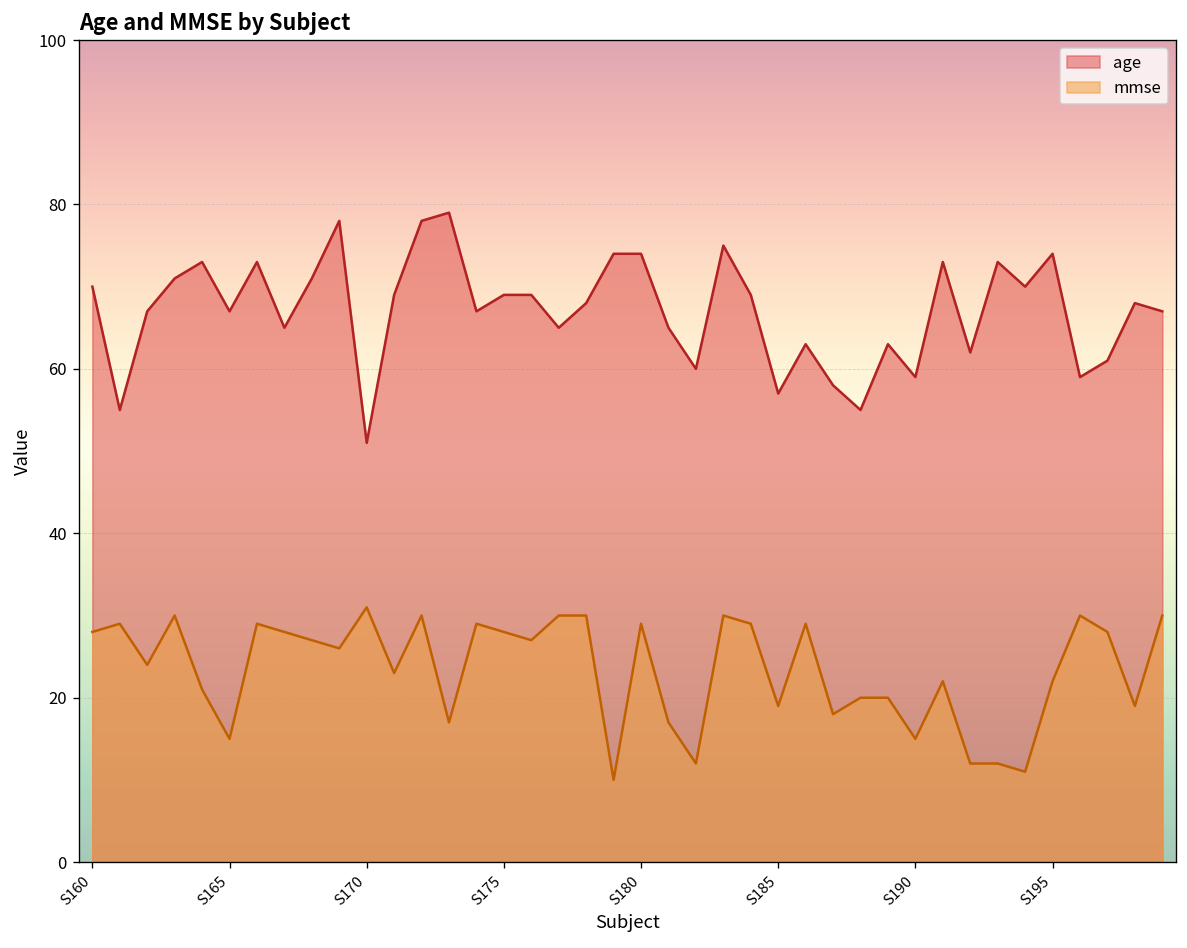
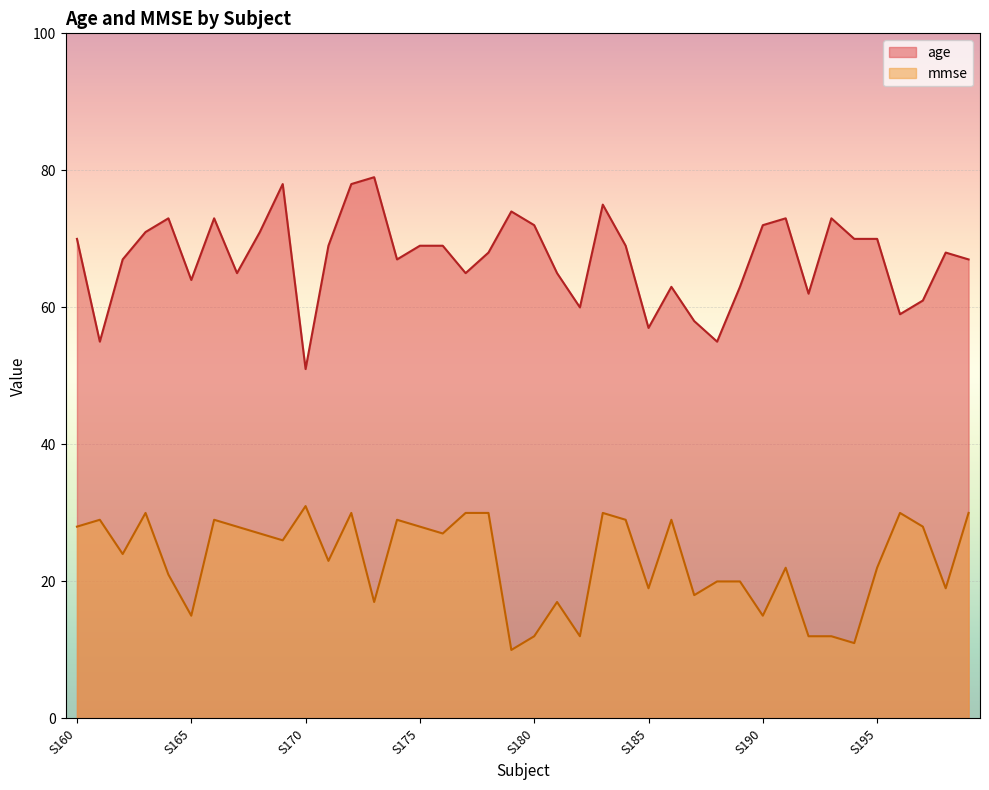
age, S165: 67 -> 64
age, S180: 74 -> 72
mmse, S180: 29 -> 12
age, S190: 59 -> 72
age, S195: 74 -> 70
